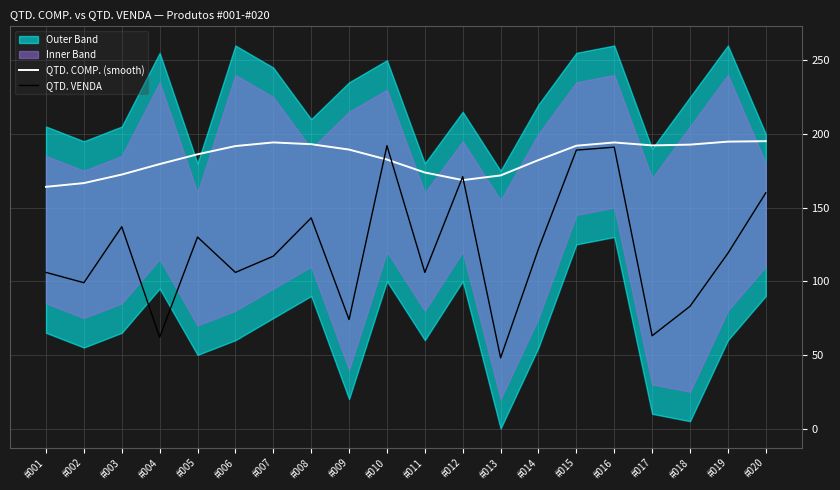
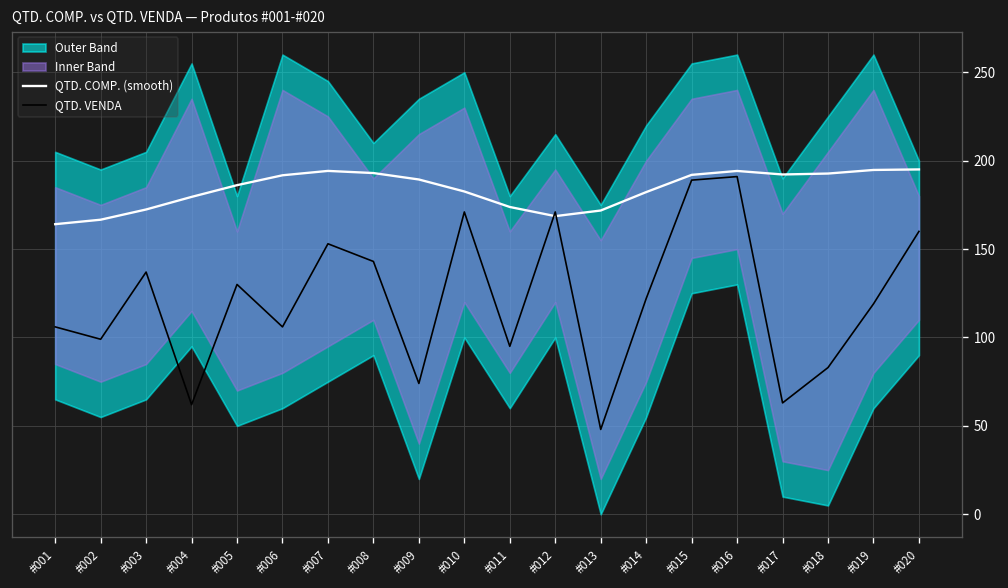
QTD. VENDA, #007: 117 -> 153
QTD. VENDA, #010: 192 -> 171
QTD. VENDA, #011: 106 -> 95
